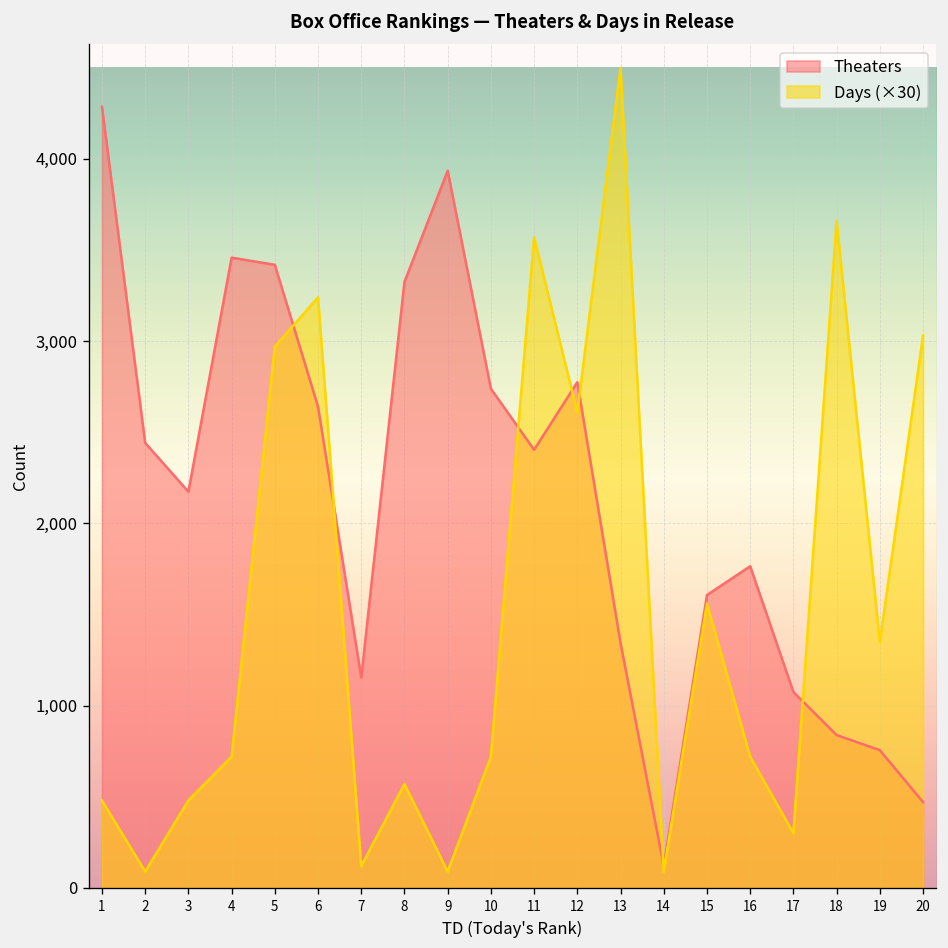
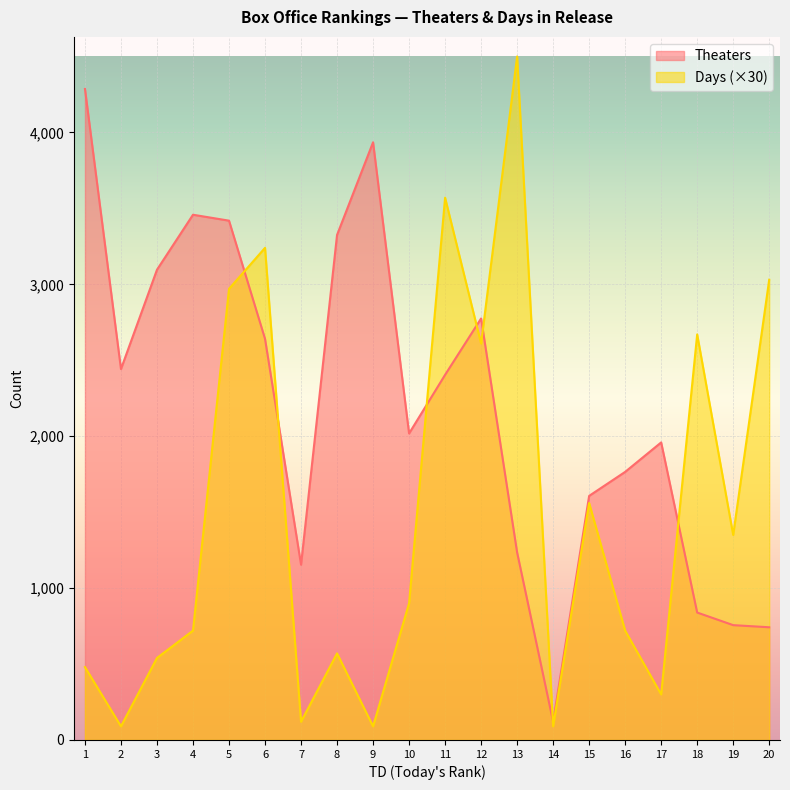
Theaters, 3: 2,170 -> 3,100
Days (×30), 3: 480 -> 540
Theaters, 10: 2,740 -> 2,020
Days (×30), 10: 720 -> 900
Theaters, 13: 1,340 -> 1,240
Theaters, 17: 1,080 -> 1,960
Days (×30), 18: 3,660 -> 2,670
Theaters, 20: 470 -> 740
